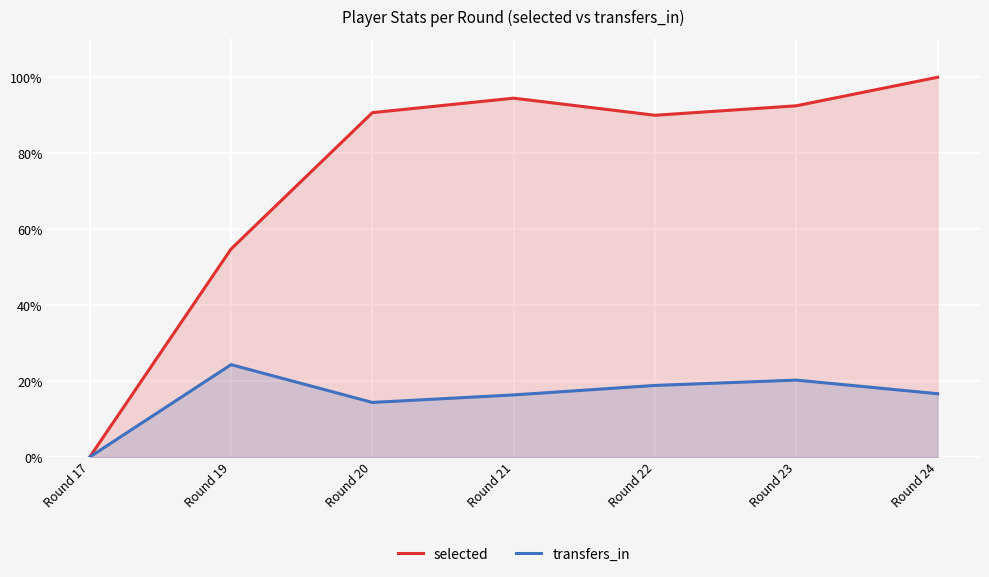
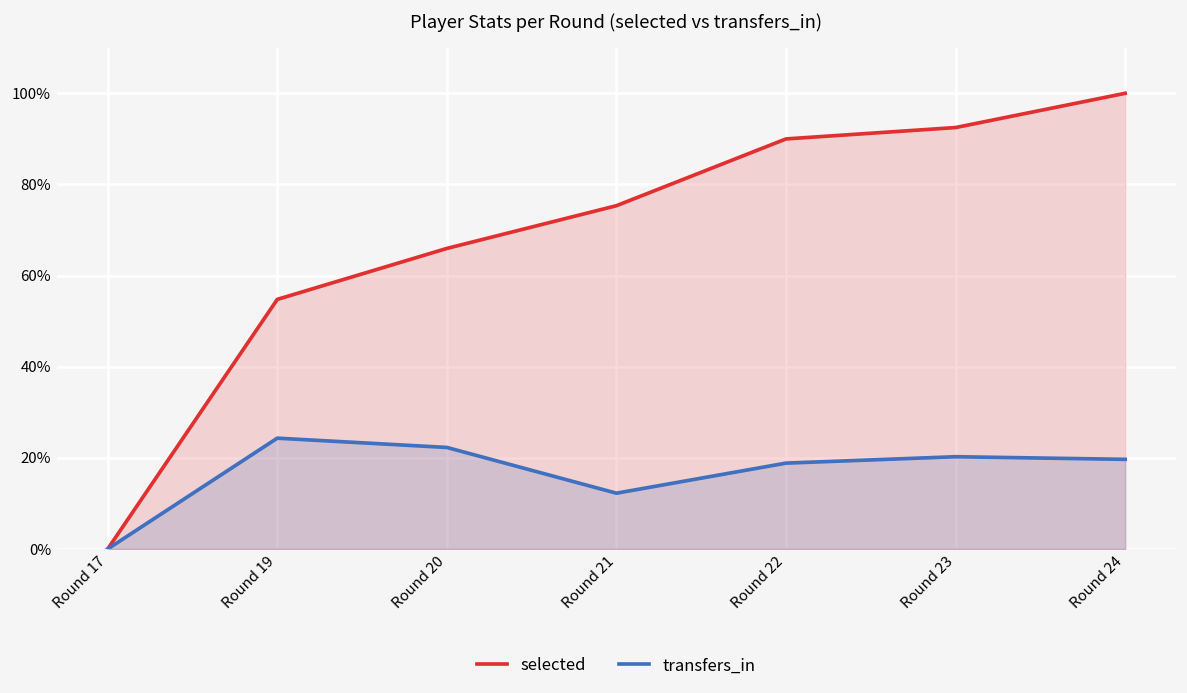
selected, Round 20: 91% -> 66%
transfers_in, Round 20: 14% -> 22%
selected, Round 21: 94% -> 75%
transfers_in, Round 21: 16% -> 12%
transfers_in, Round 24: 17% -> 20%
